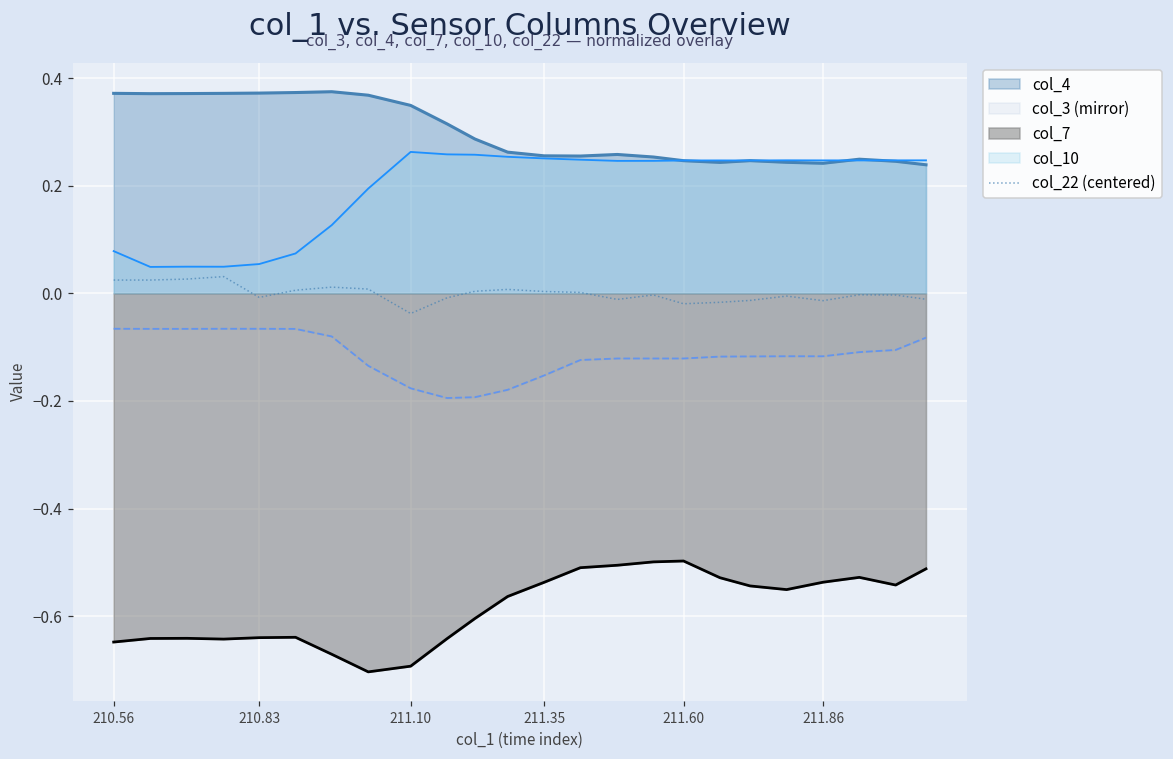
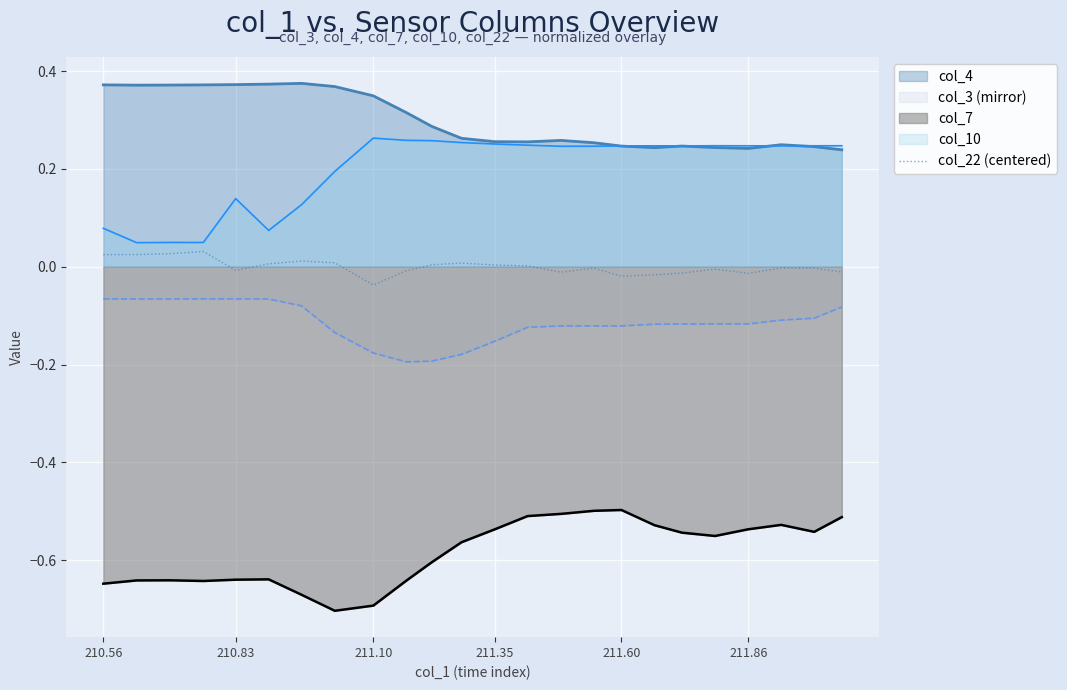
col_10, 210.83: 0.05 -> 0.14
